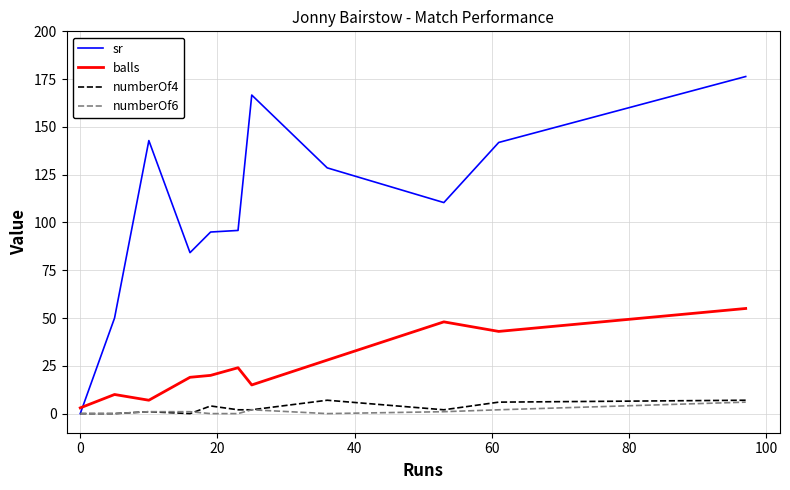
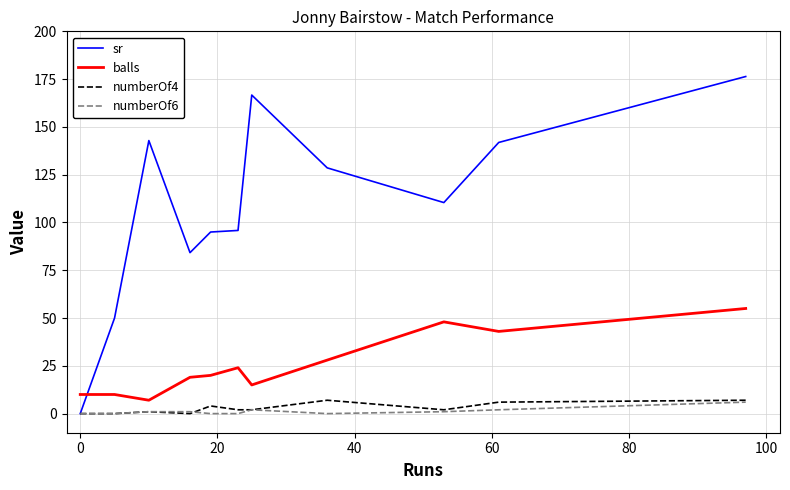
balls, 0: 3 -> 10
